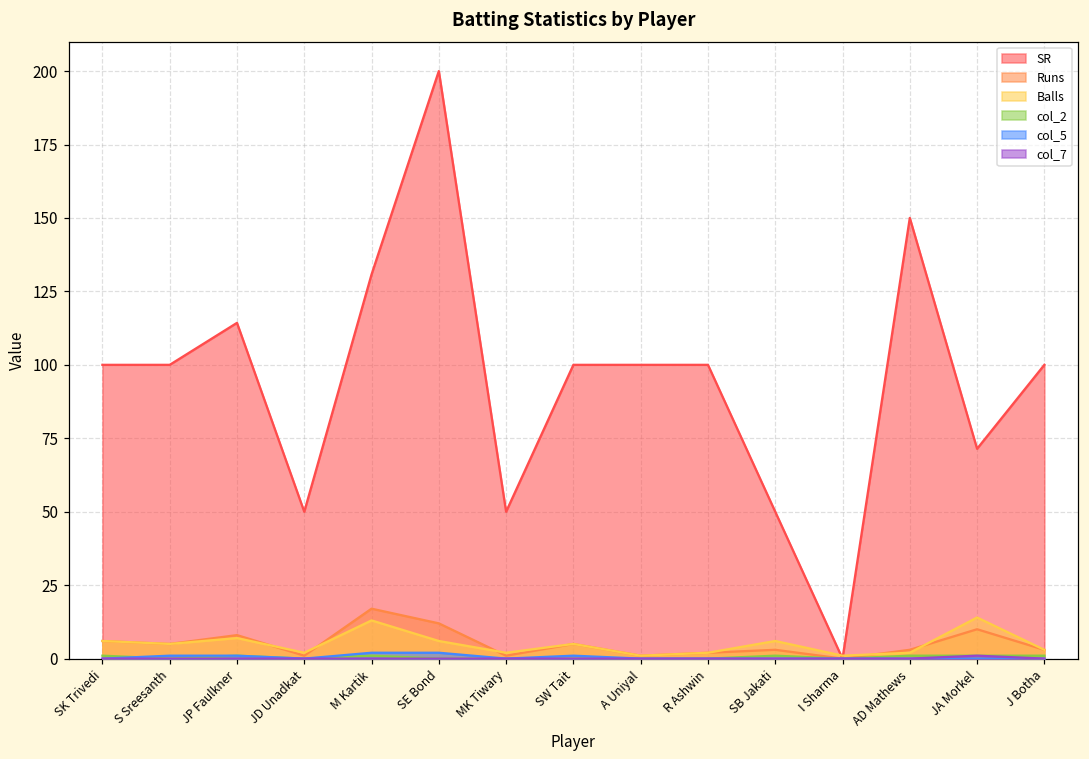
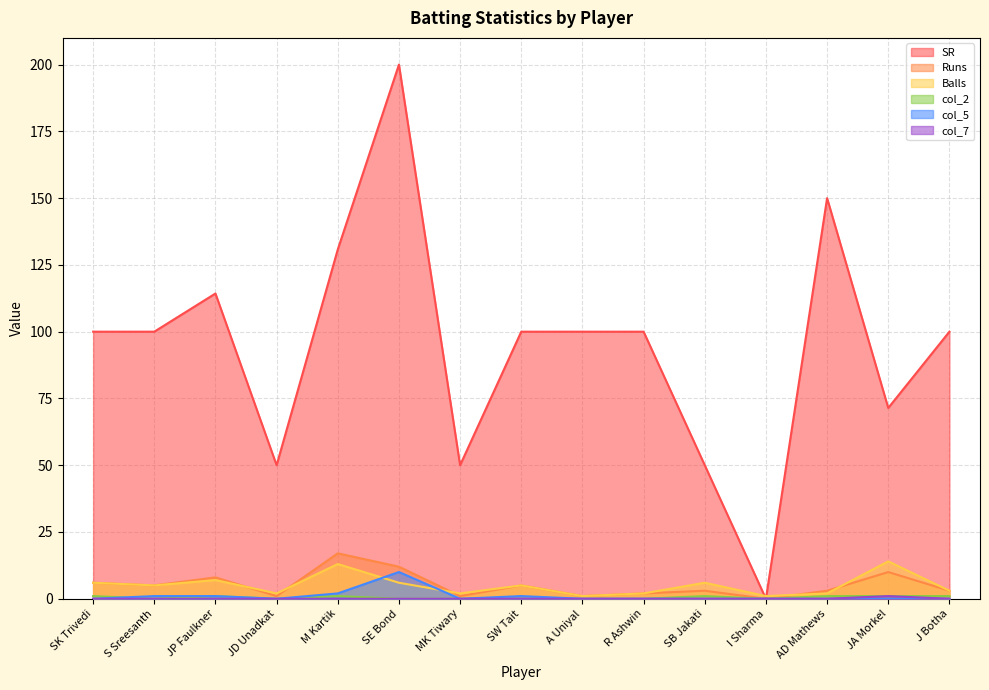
col_5, SE Bond: 2 -> 10
